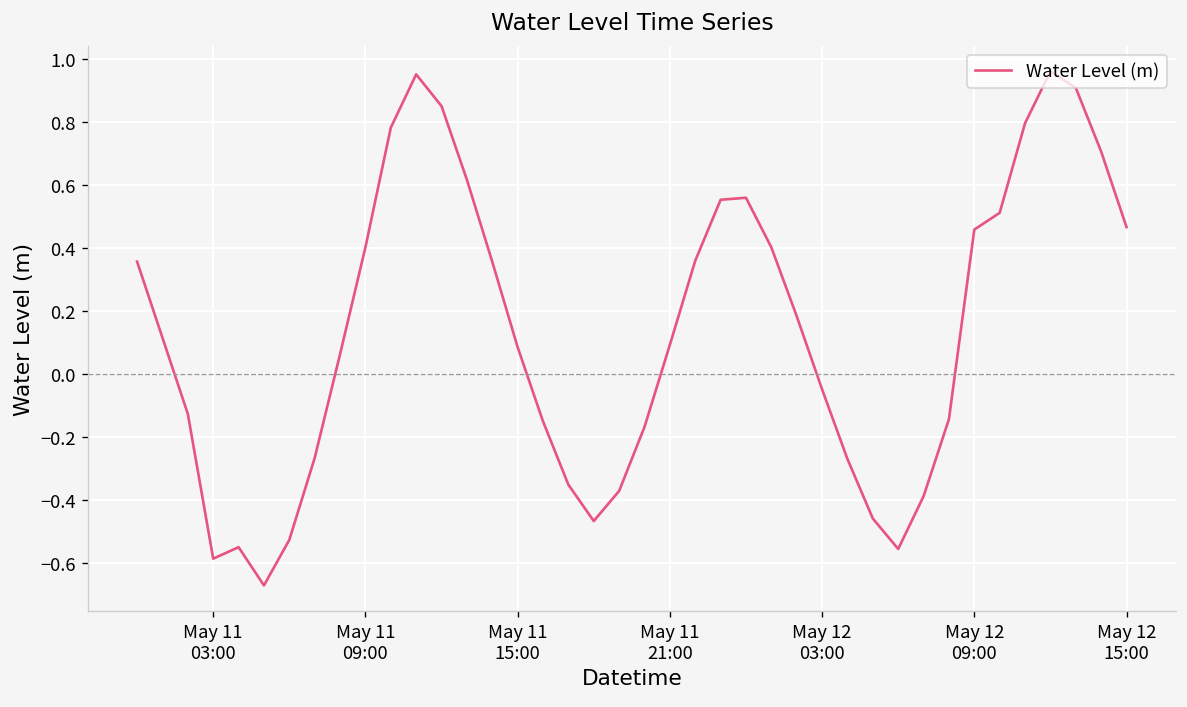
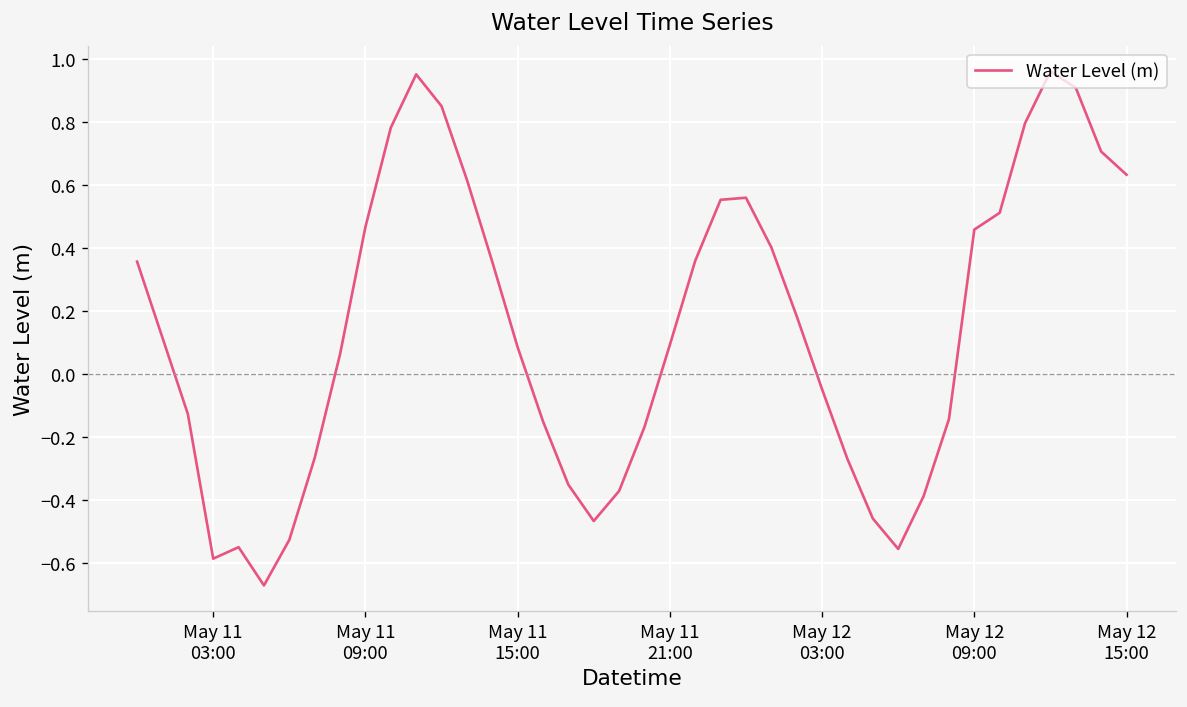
May 11 09:00: 0.40 -> 0.47
May 12 15:00: 0.47 -> 0.63
